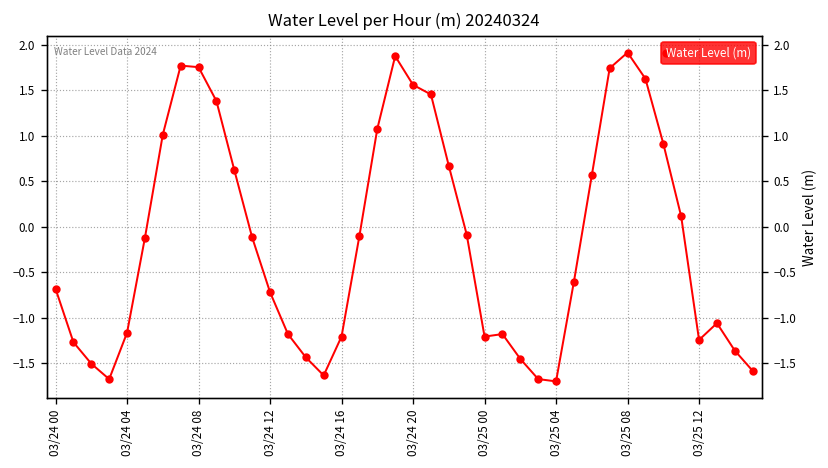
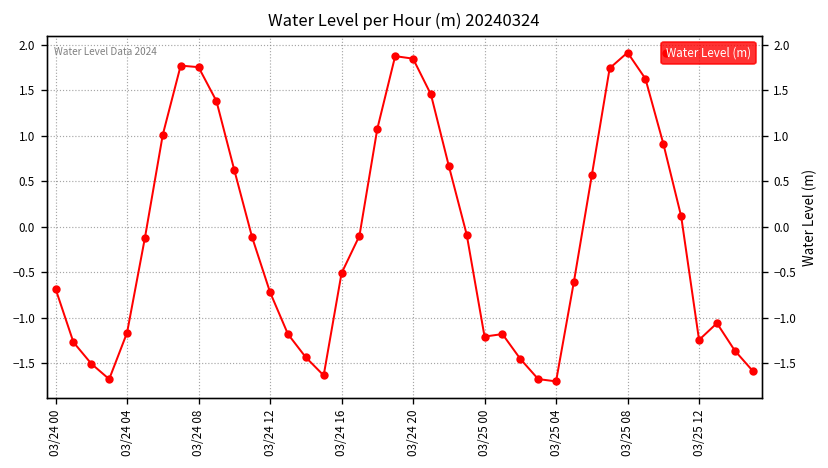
03/24 16: -1.2 -> -0.5
03/24 20: 1.6 -> 1.9
